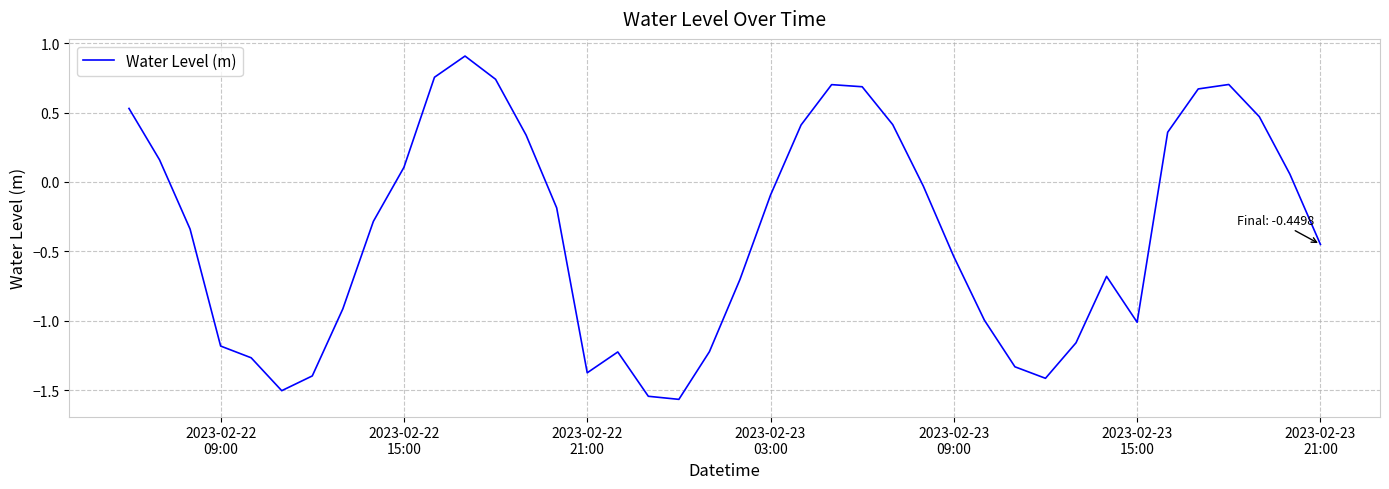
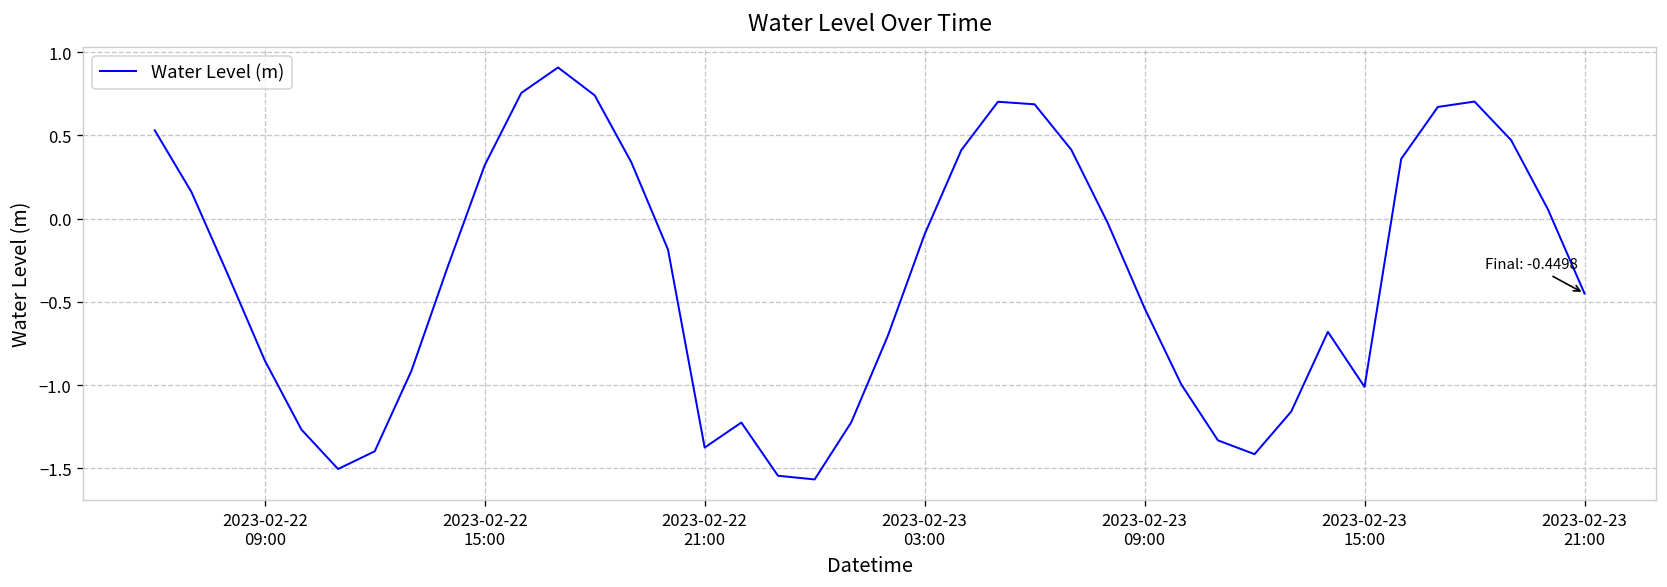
2023-02-22 09:00: -1.18 -> -0.85
2023-02-22 15:00: 0.11 -> 0.32
